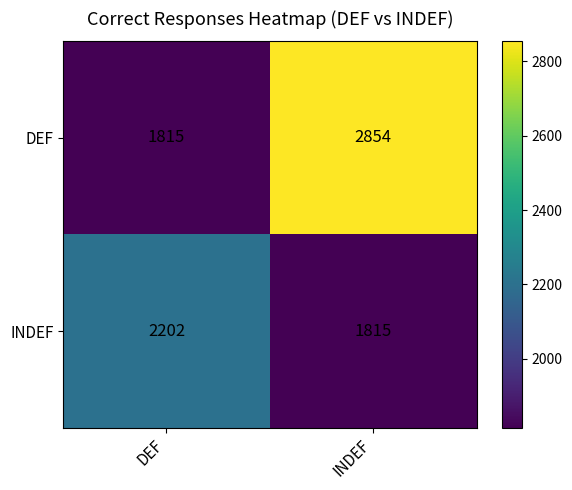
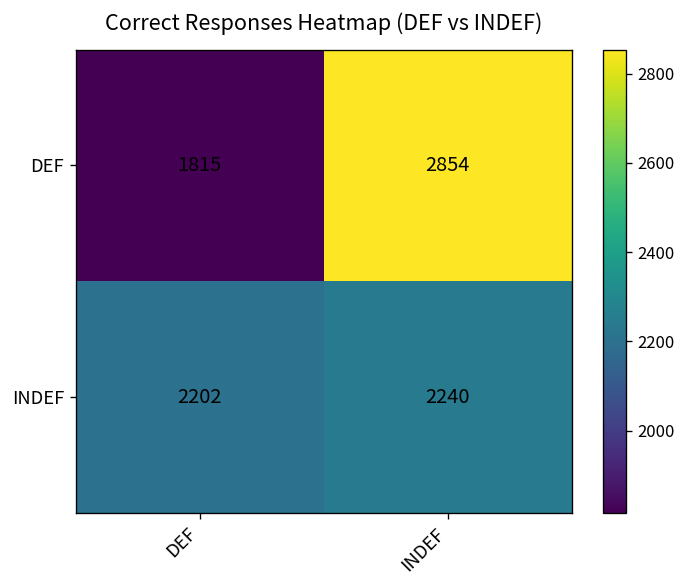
INDEF, INDEF: 1815 -> 2240
